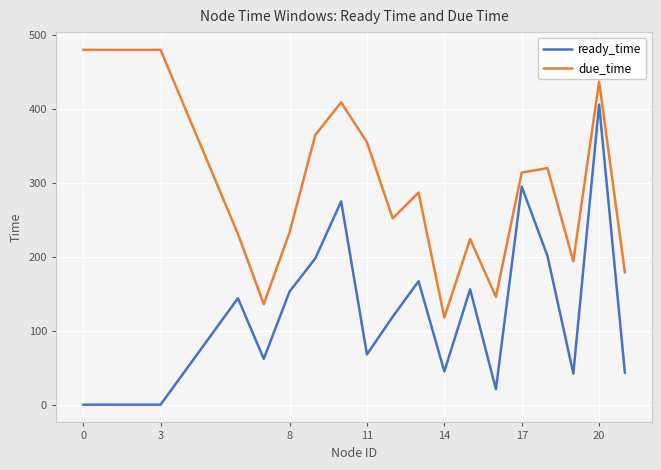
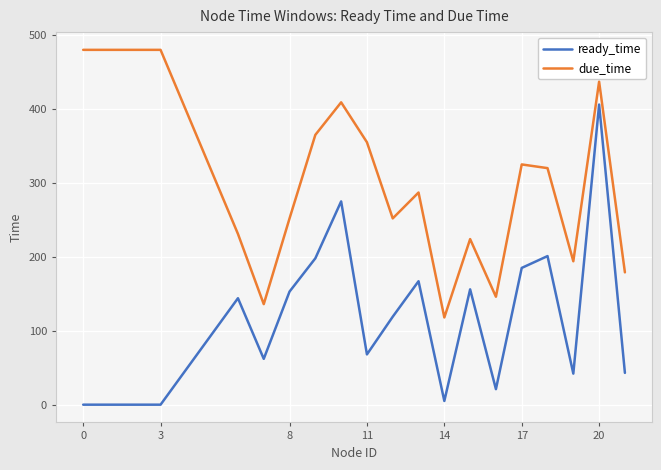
due_time, 8: 230 -> 250
ready_time, 14: 50 -> 10
ready_time, 17: 300 -> 190
due_time, 17: 310 -> 330
